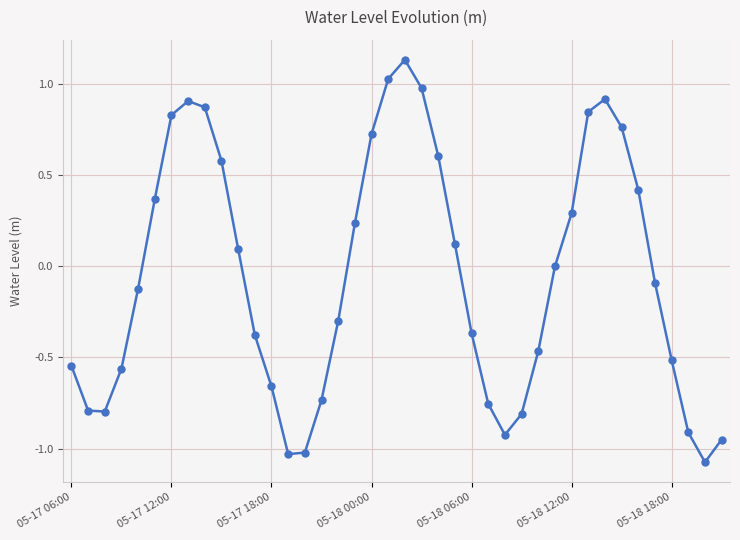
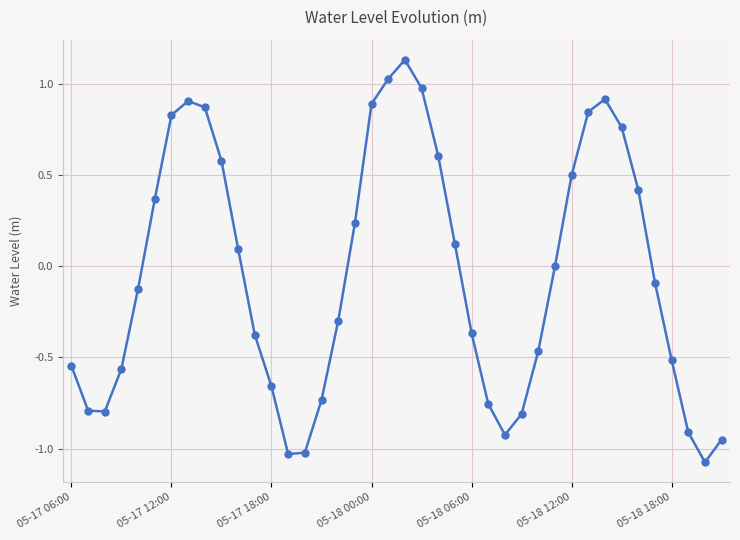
05-18 00:00: 0.72 -> 0.89
05-18 12:00: 0.29 -> 0.50
